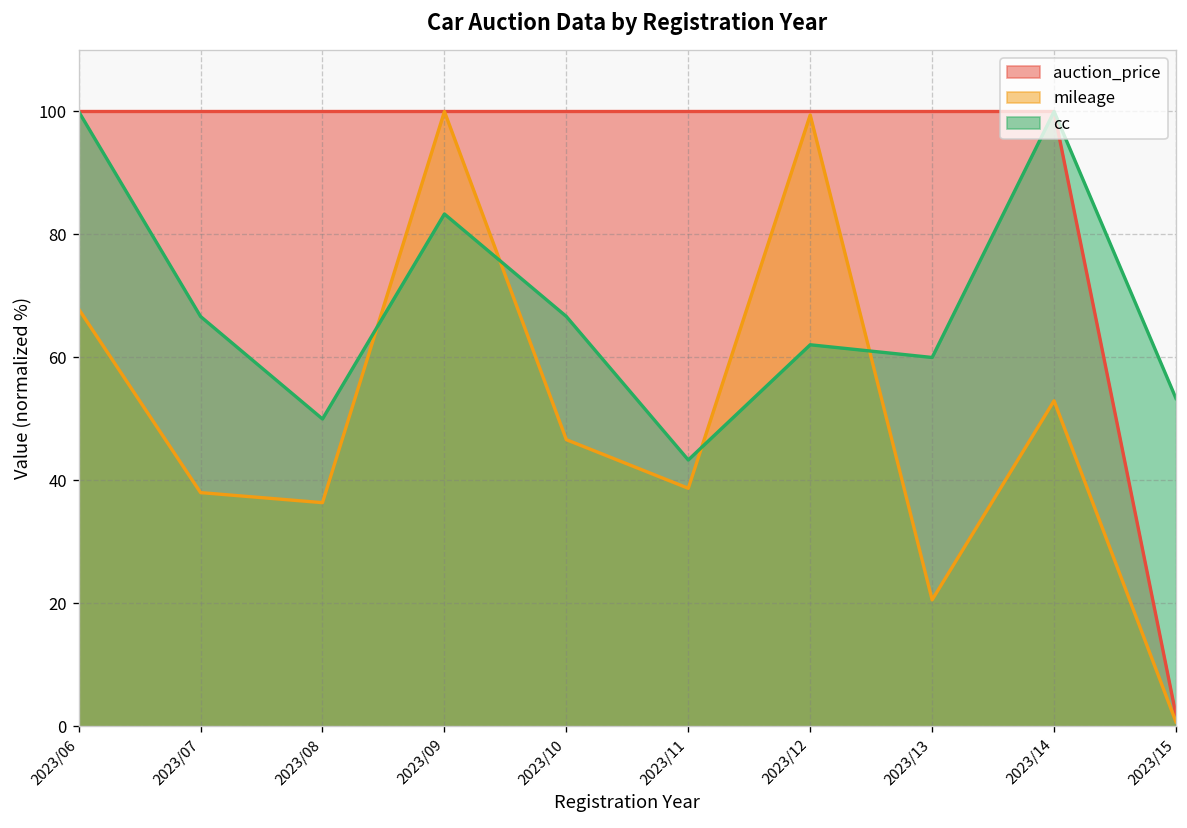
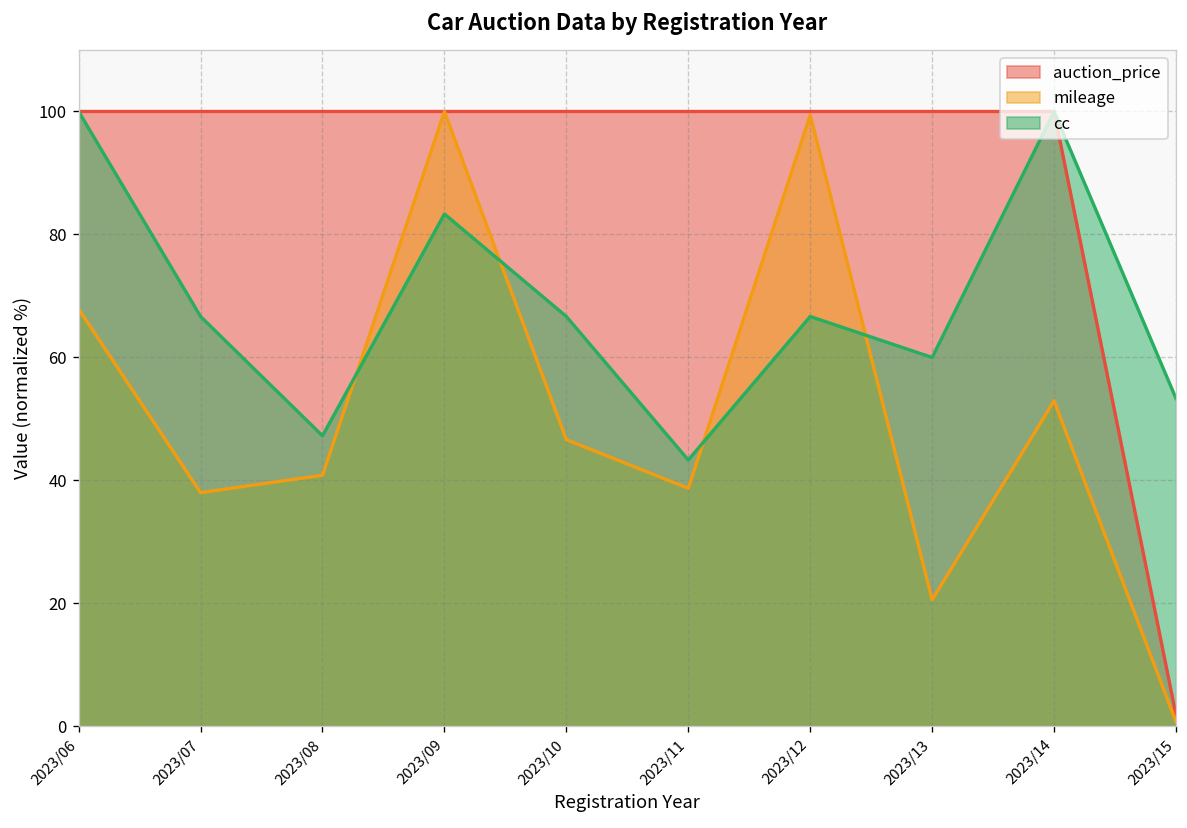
mileage, 2023/08: 36 -> 41
cc, 2023/08: 50 -> 47
cc, 2023/12: 62 -> 67
